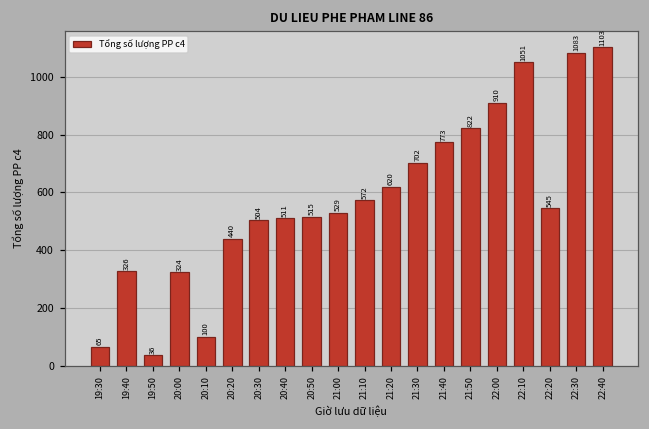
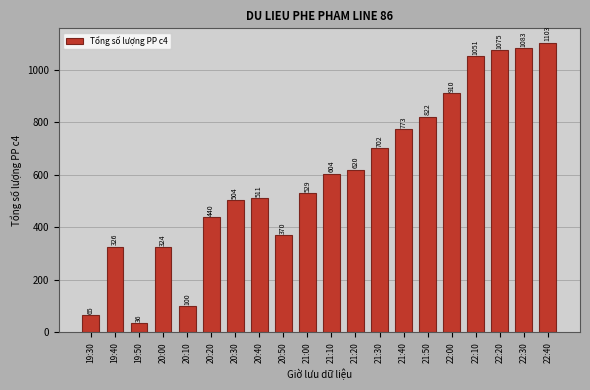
20:50: 515 -> 370
21:10: 572 -> 604
22:20: 545 -> 1075
